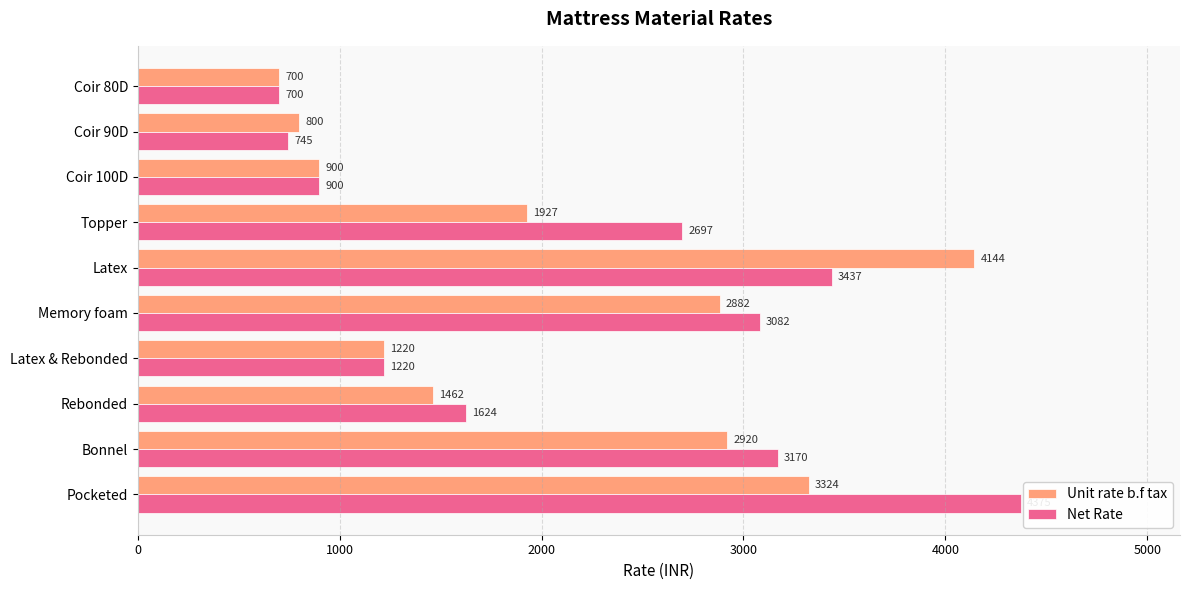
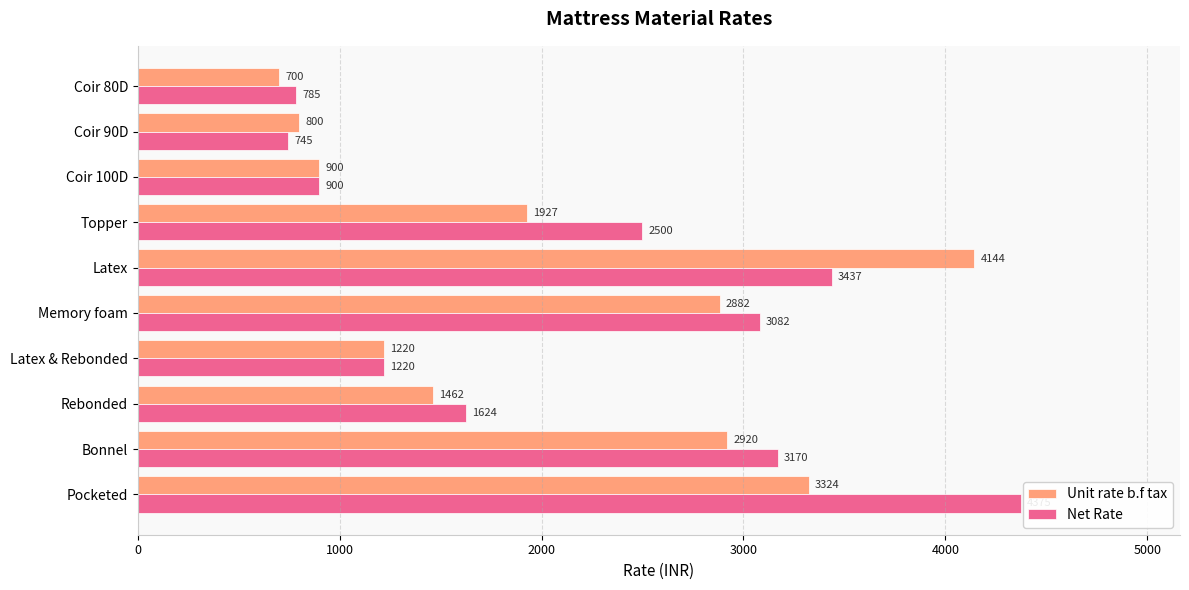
Net Rate, Coir 80D: 700 -> 785
Net Rate, Topper: 2697 -> 2500
